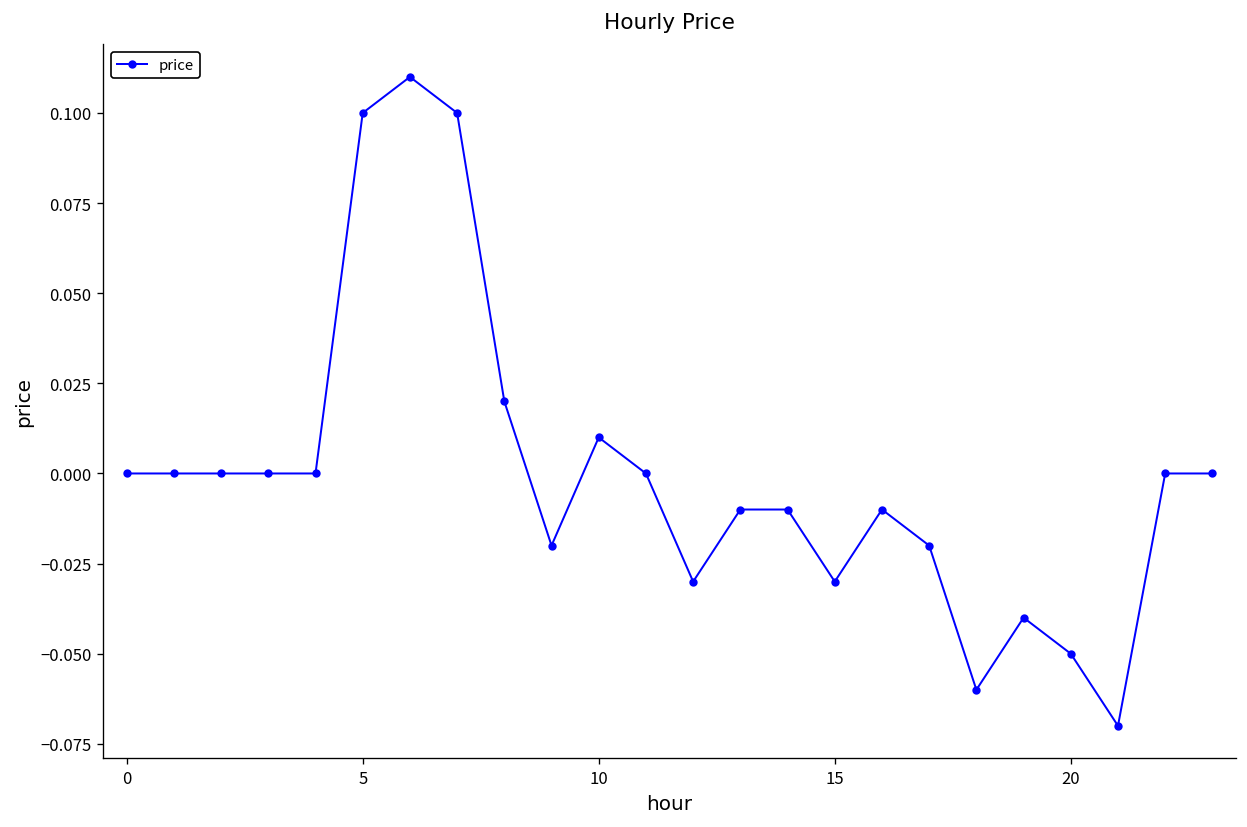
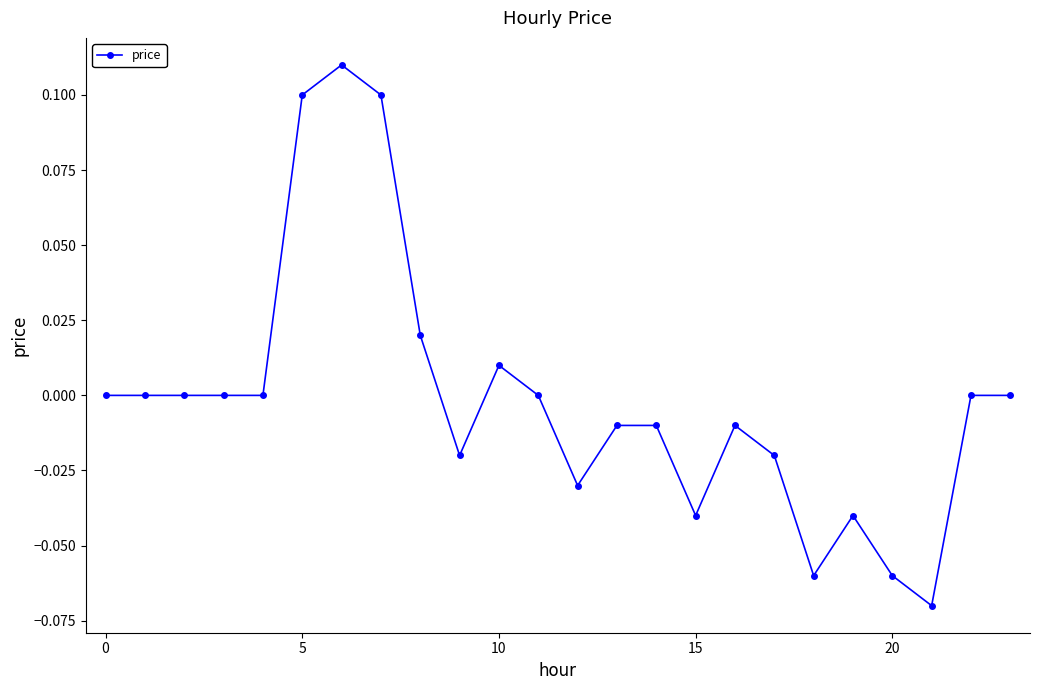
15: -0.03 -> -0.04
20: -0.05 -> -0.06
